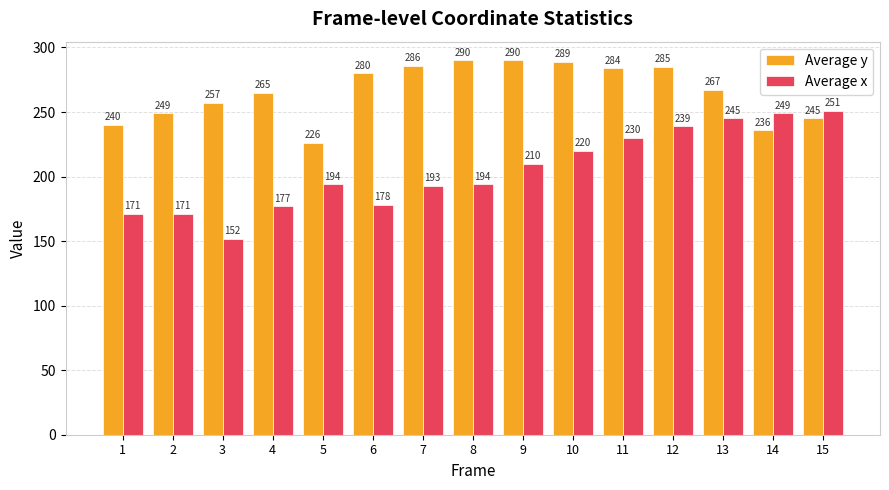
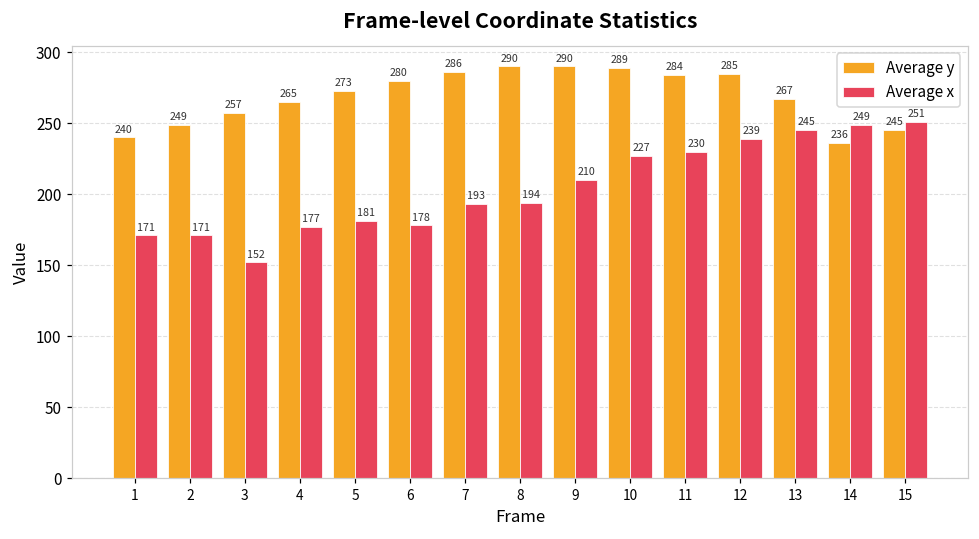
Average y, 5: 226 -> 273
Average x, 5: 194 -> 181
Average x, 10: 220 -> 227
